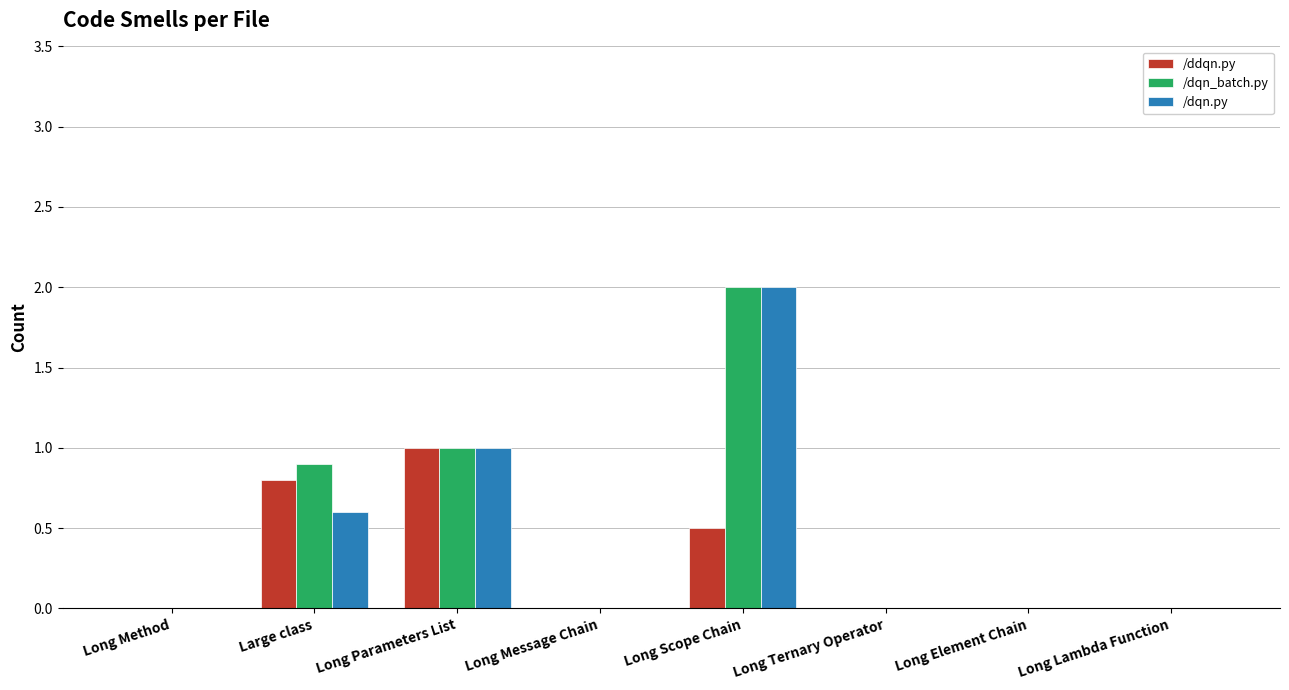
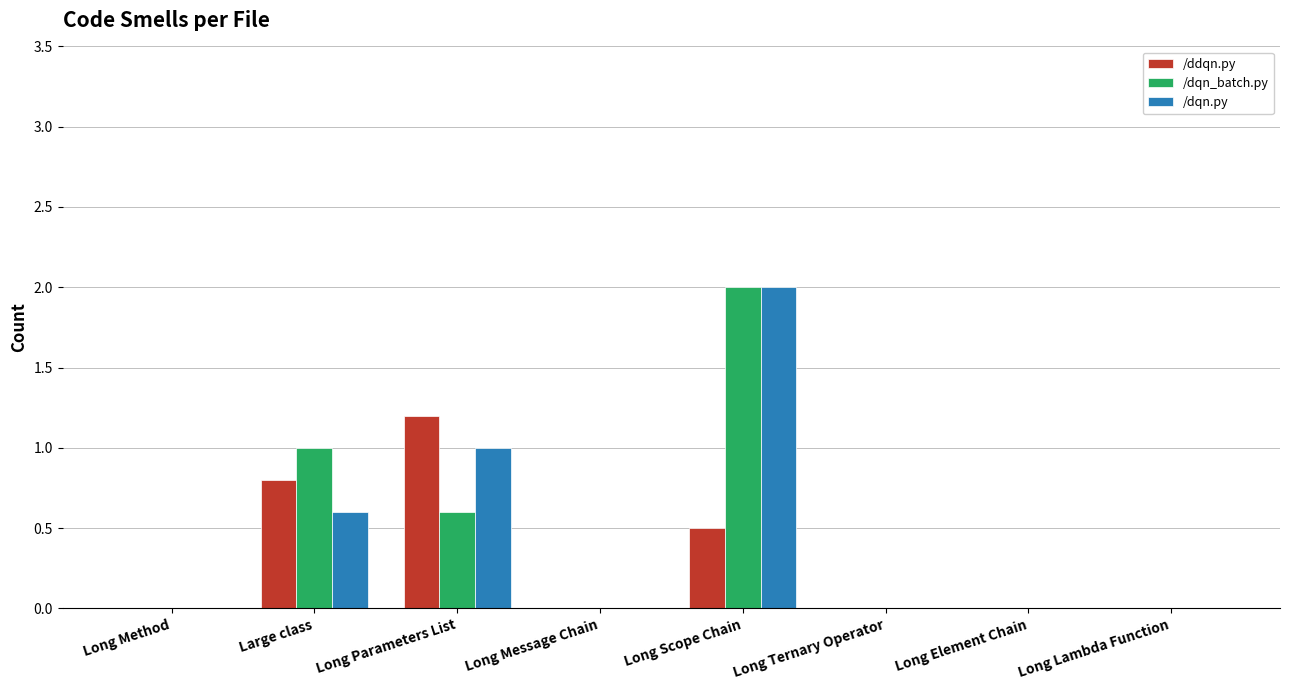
/dqn_batch.py, Large class: 0.9 -> 1.0
/ddqn.py, Long Parameters List: 1.0 -> 1.2
/dqn_batch.py, Long Parameters List: 1.0 -> 0.6
